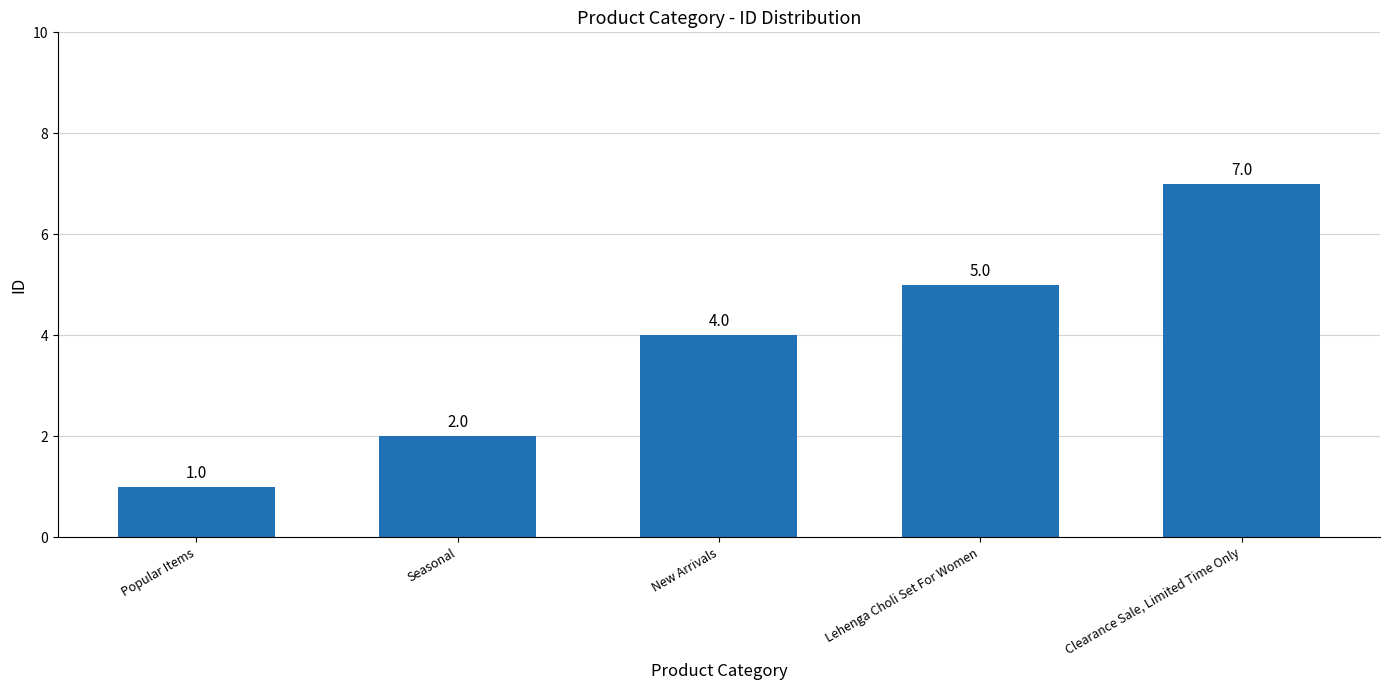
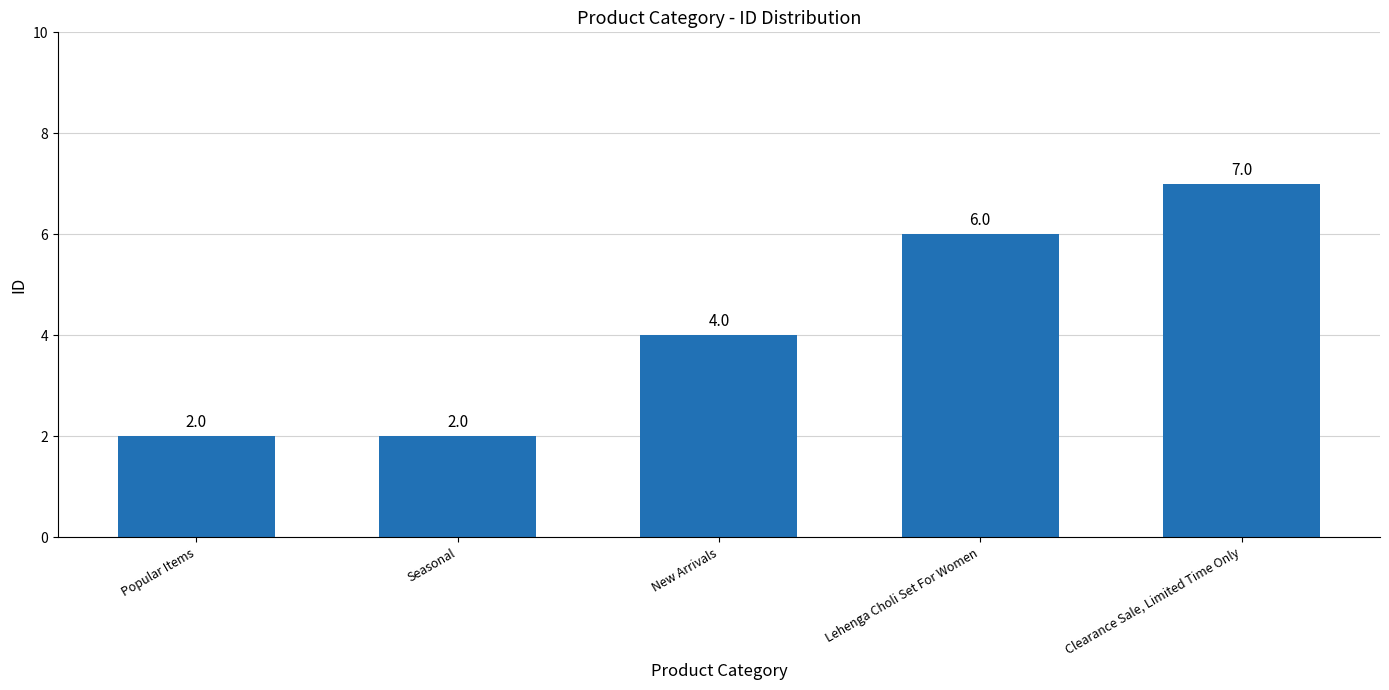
Popular Items: 1.0 -> 2.0
Lehenga Choli Set For Women: 5.0 -> 6.0
